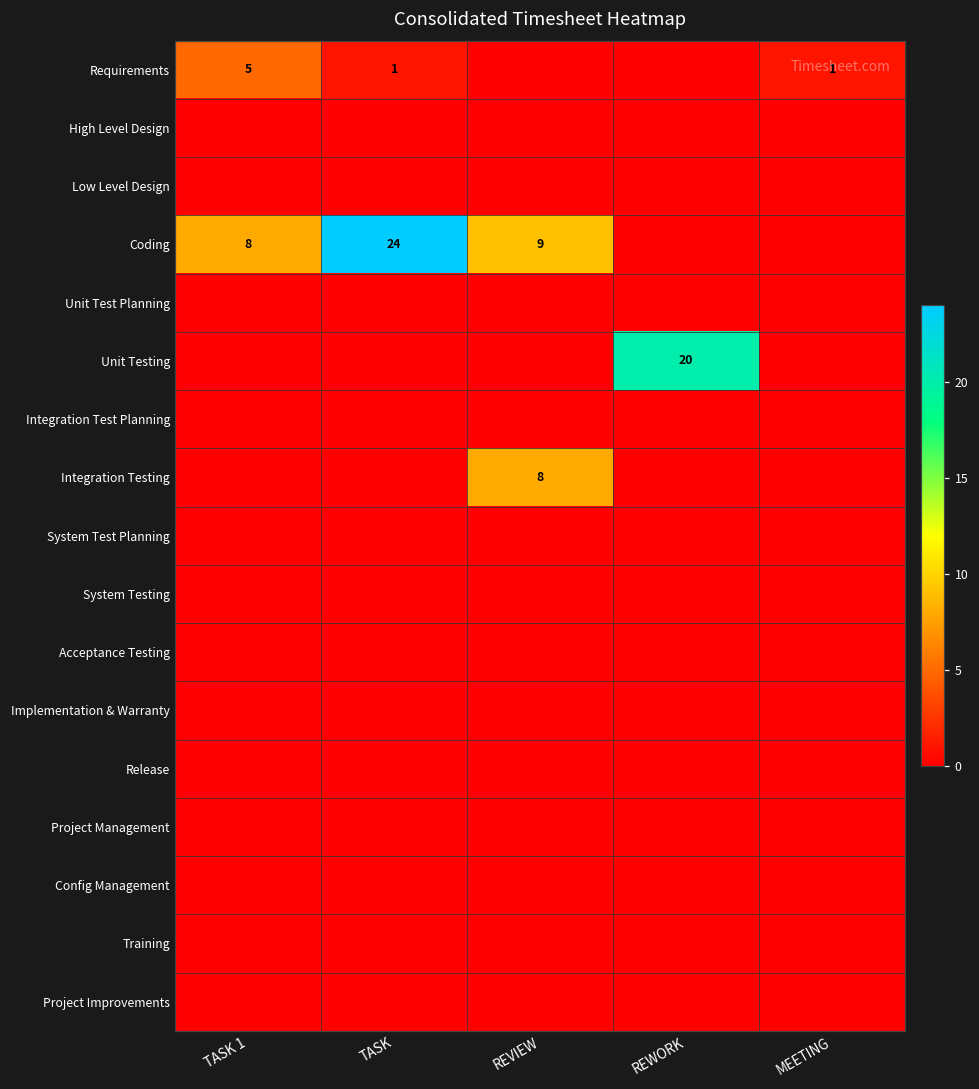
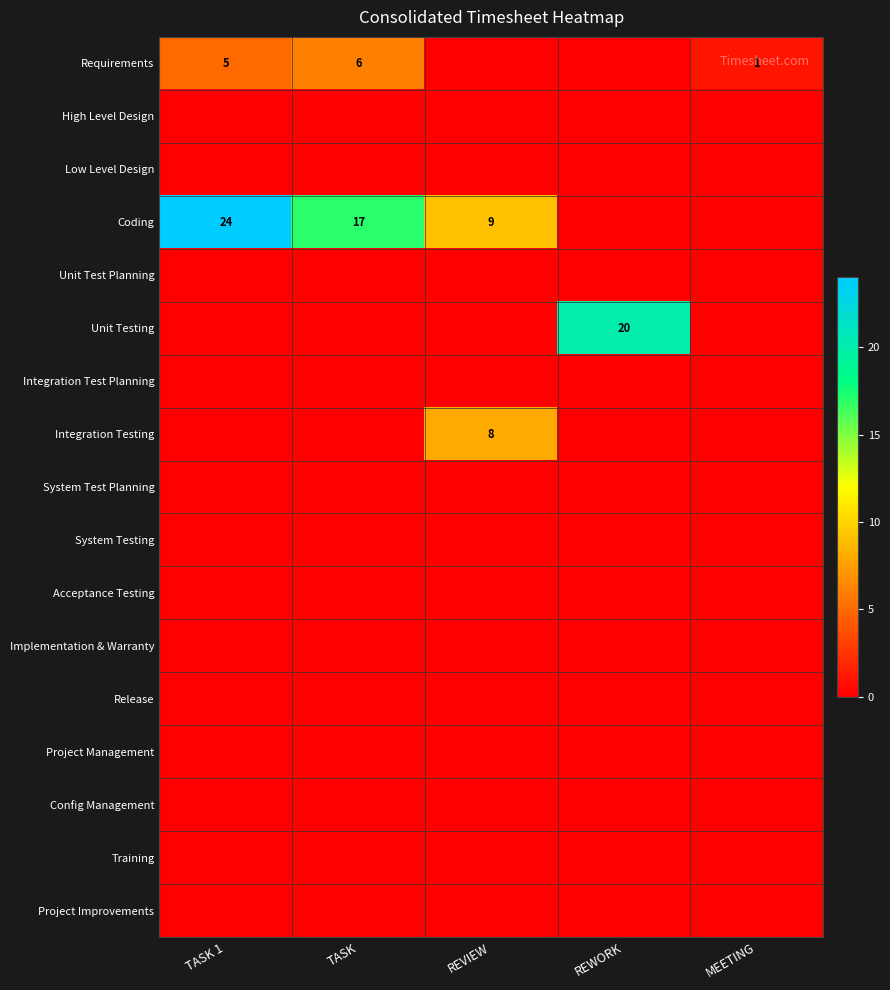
Requirements, TASK: 1 -> 6
Coding, TASK 1: 8 -> 24
Coding, TASK: 24 -> 17
